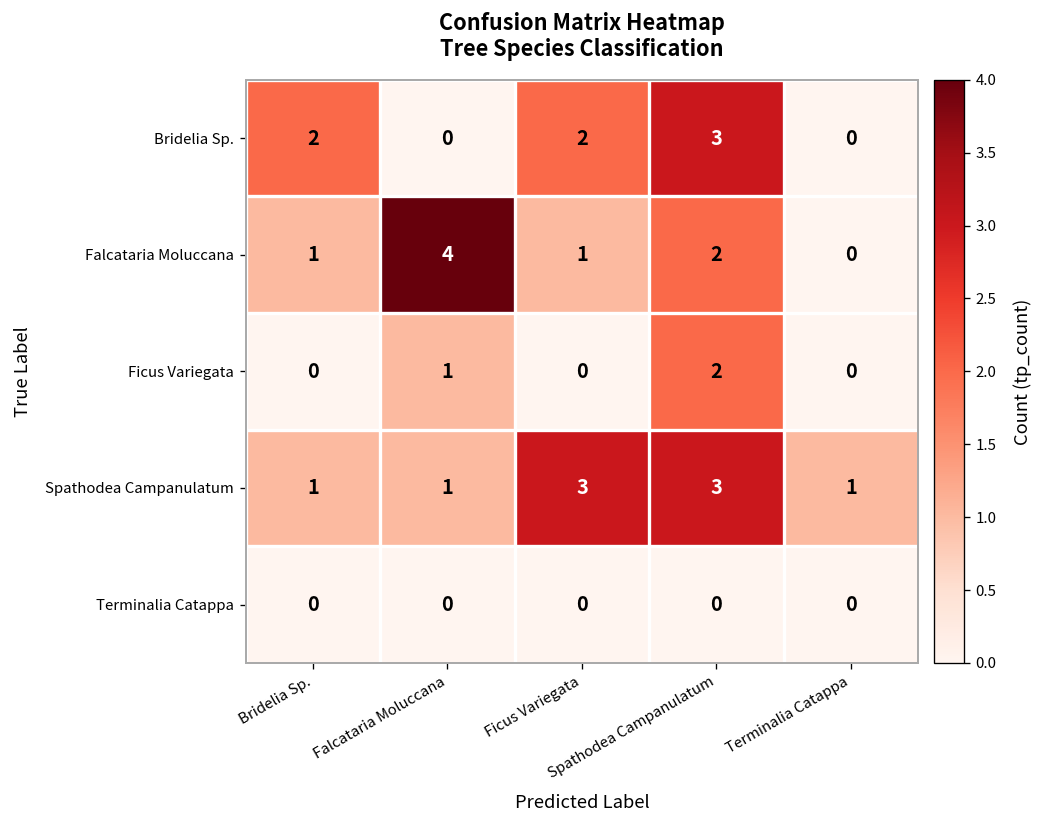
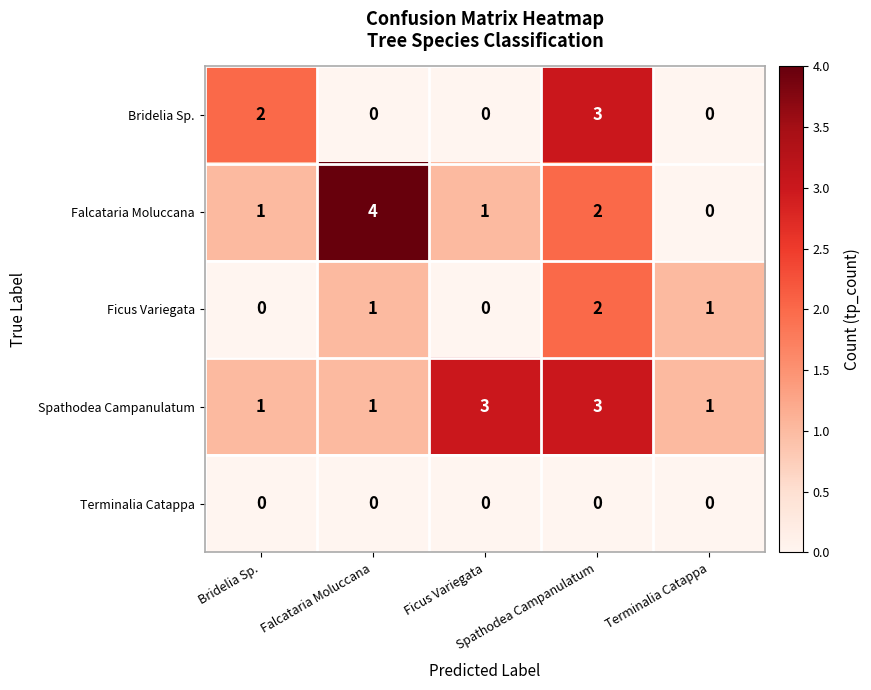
Bridelia Sp., Ficus Variegata: 2 -> 0
Ficus Variegata, Terminalia Catappa: 0 -> 1
